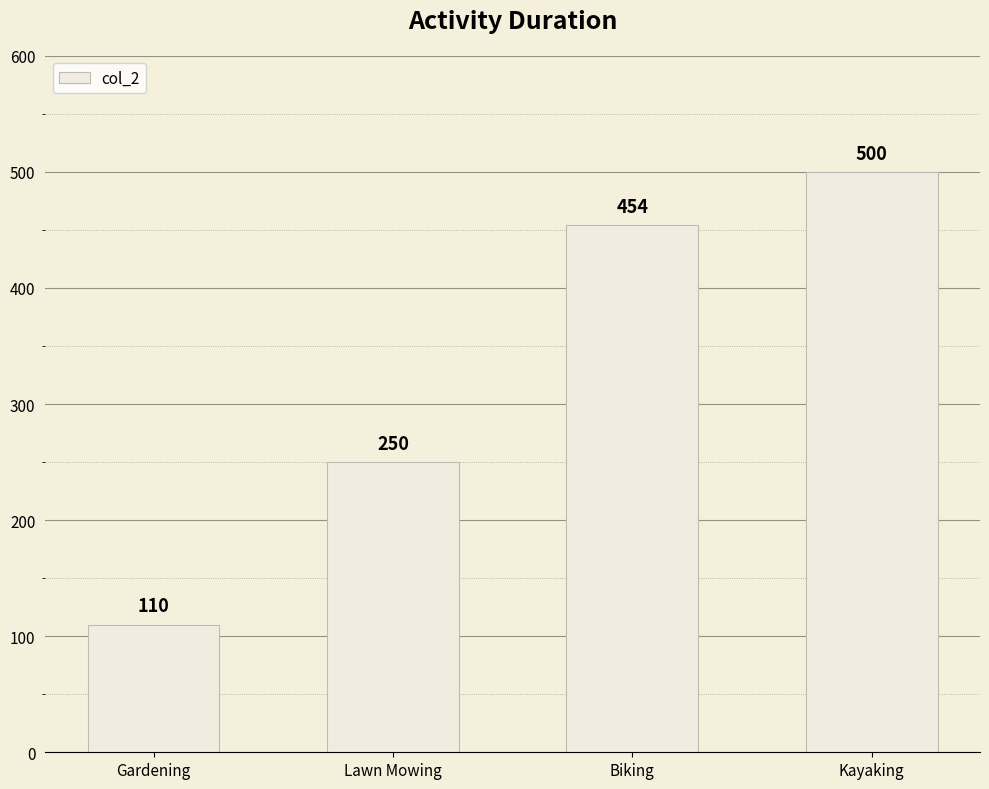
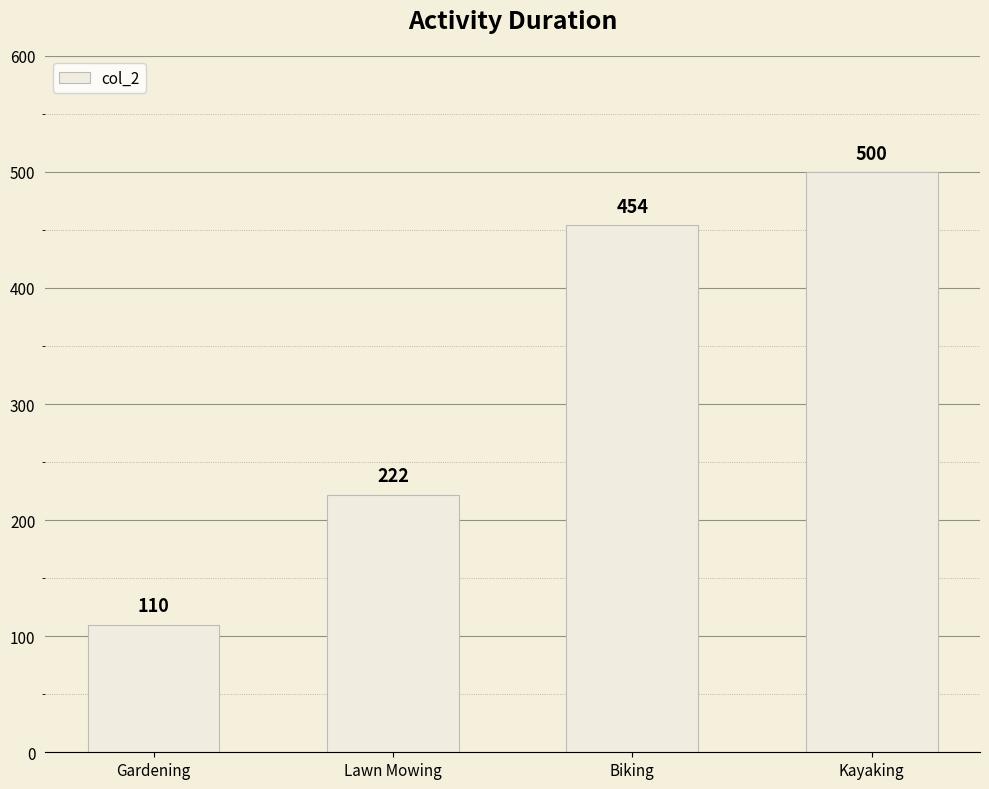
Lawn Mowing: 250 -> 222
